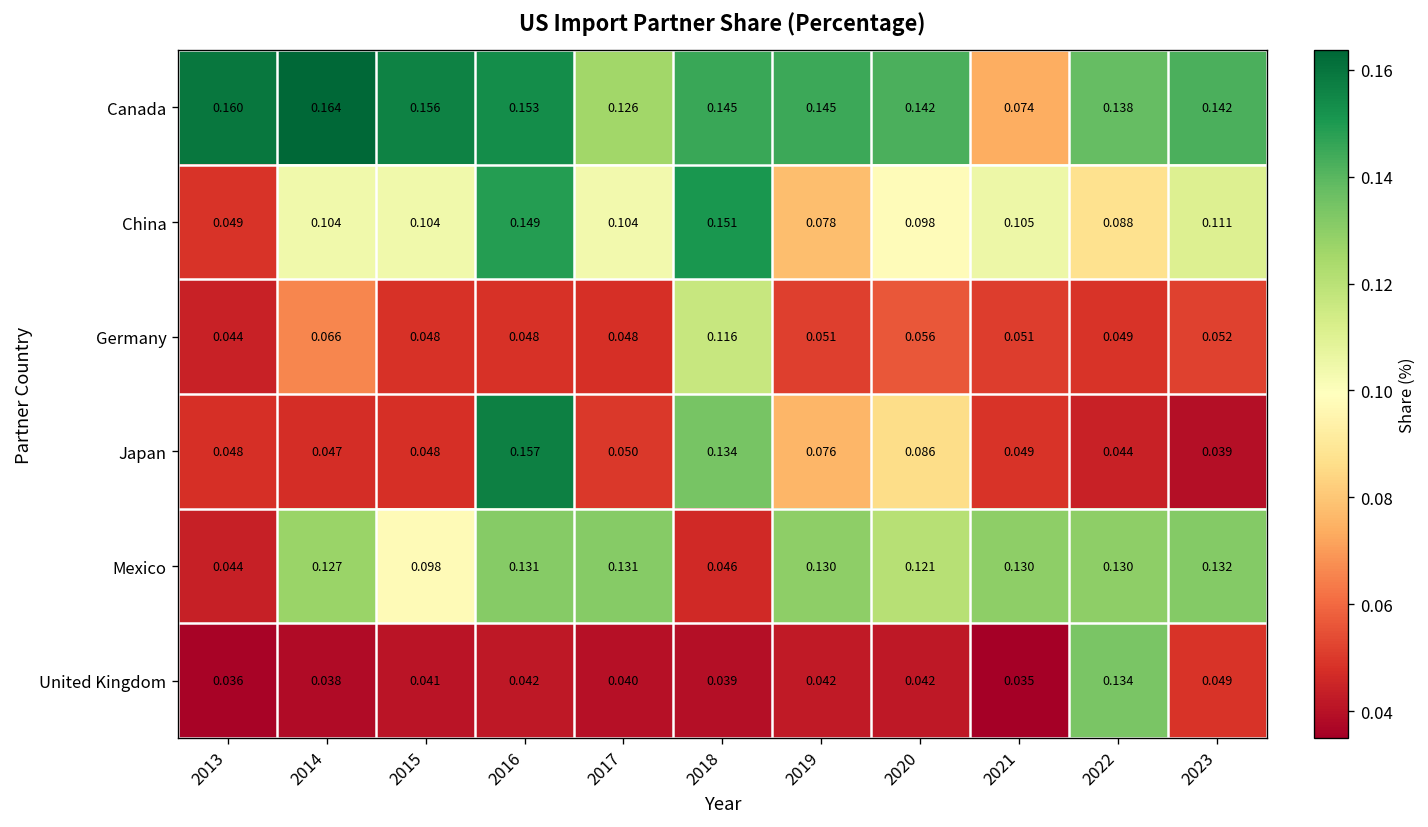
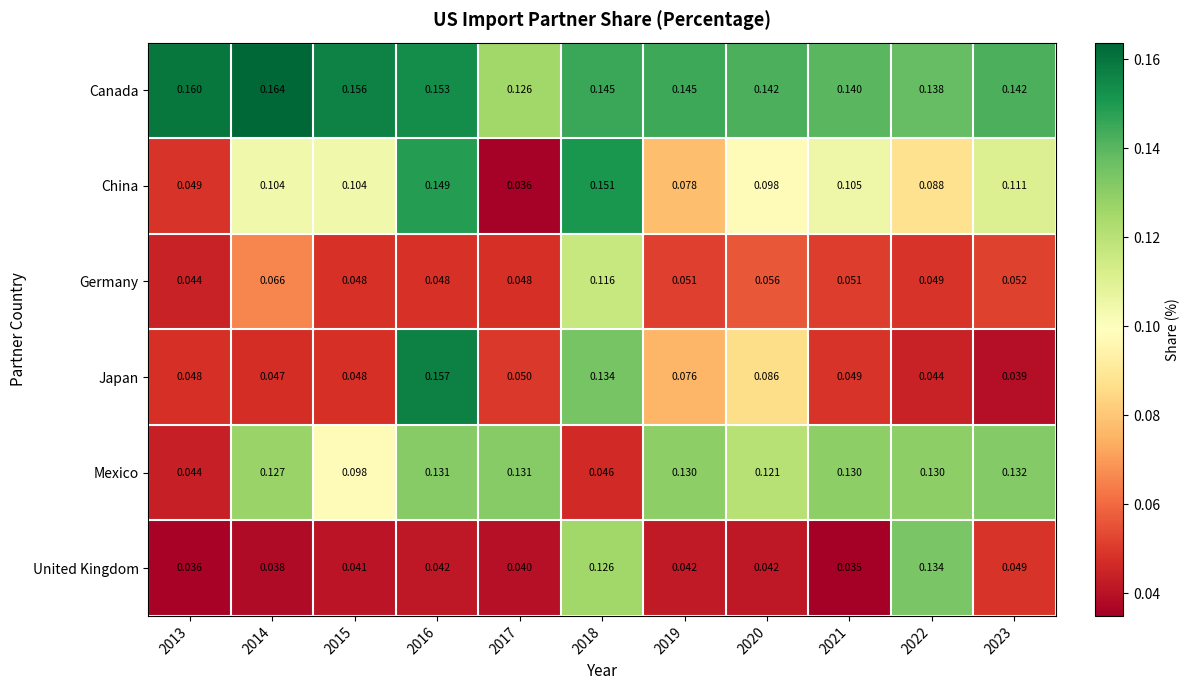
Canada, 2021: 0.074 -> 0.140
China, 2017: 0.104 -> 0.036
United Kingdom, 2018: 0.039 -> 0.126
